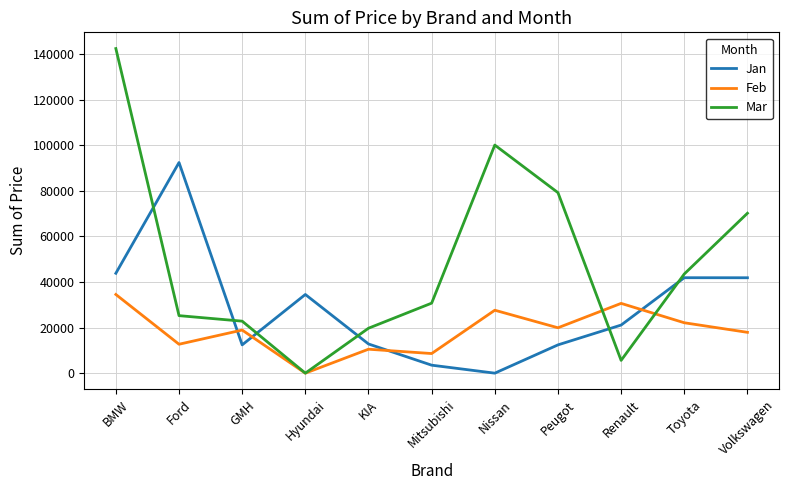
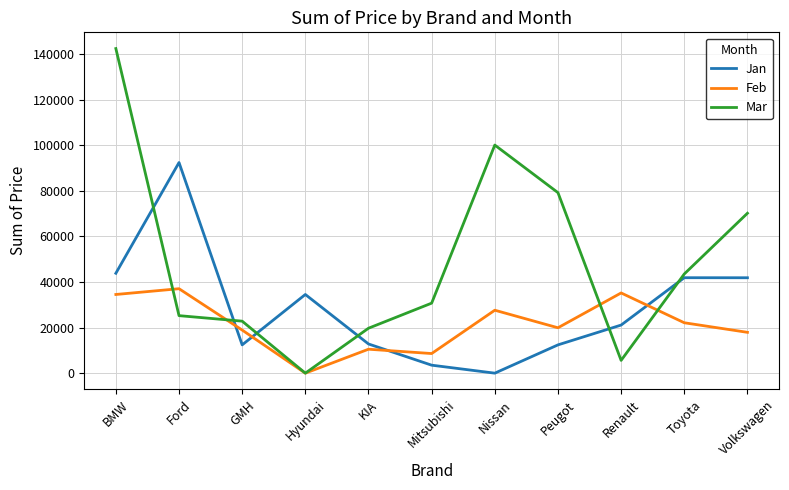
Feb, Ford: 13000 -> 37000
Feb, Renault: 31000 -> 35000
